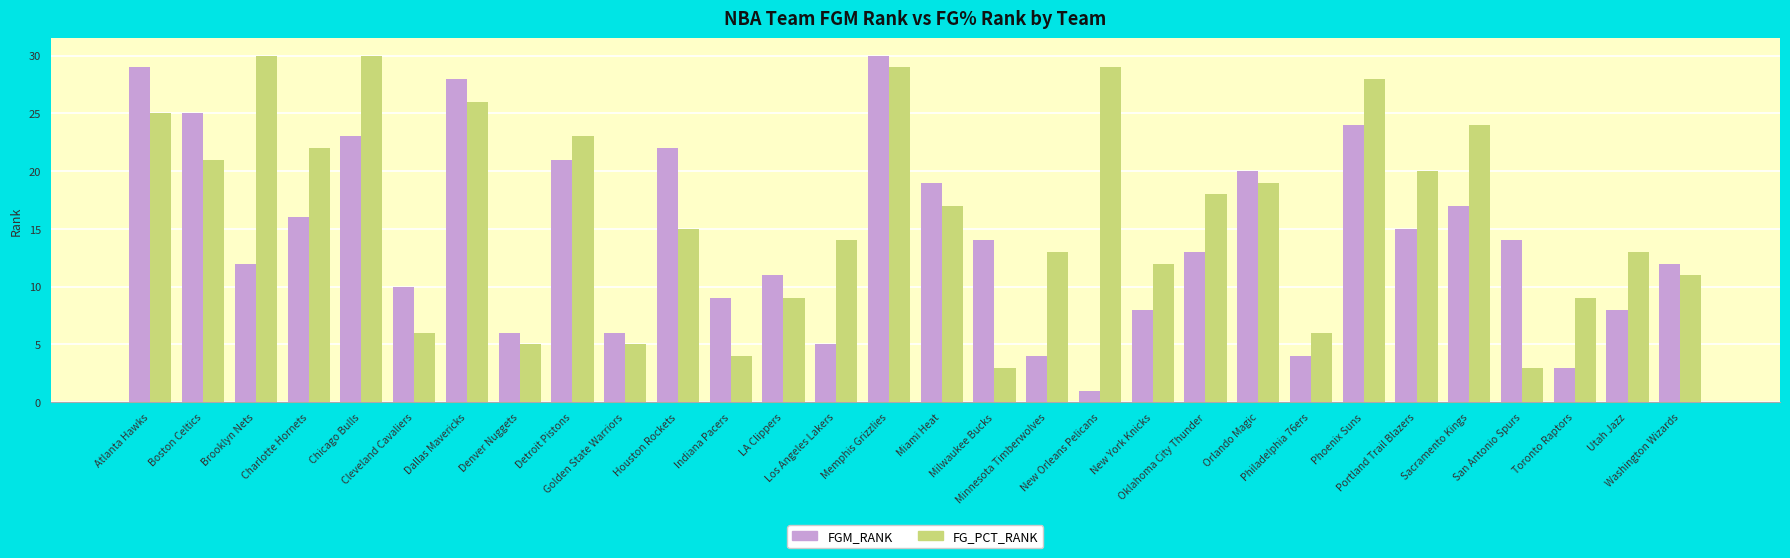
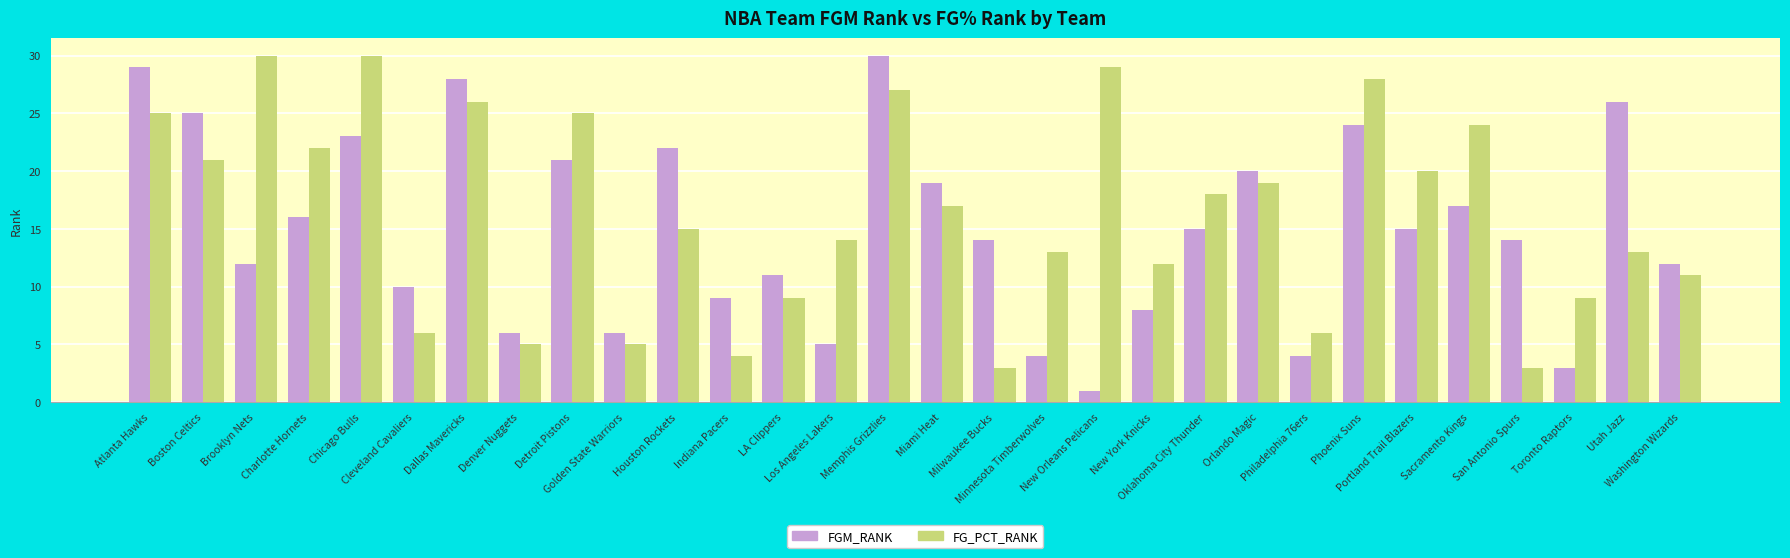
FG_PCT_RANK, Detroit Pistons: 23 -> 25
FG_PCT_RANK, Memphis Grizzlies: 29 -> 27
FGM_RANK, Oklahoma City Thunder: 13 -> 15
FGM_RANK, Utah Jazz: 8 -> 26
